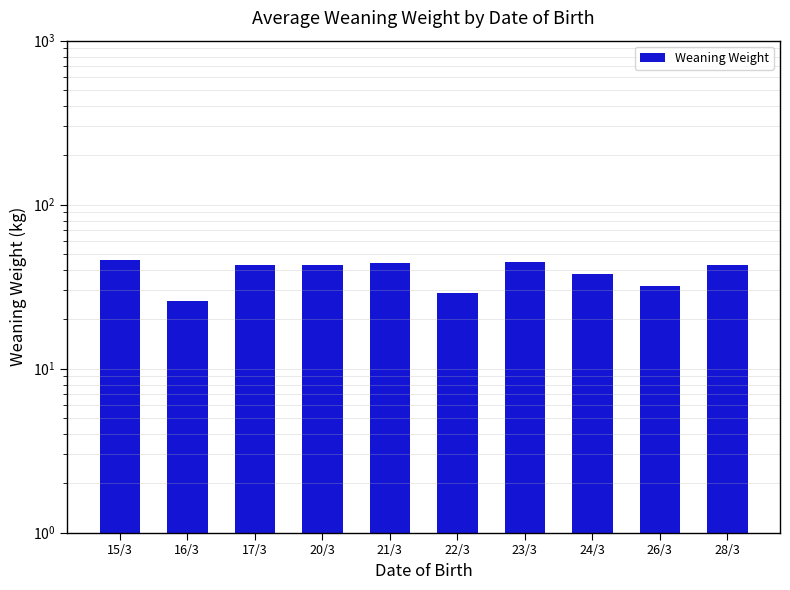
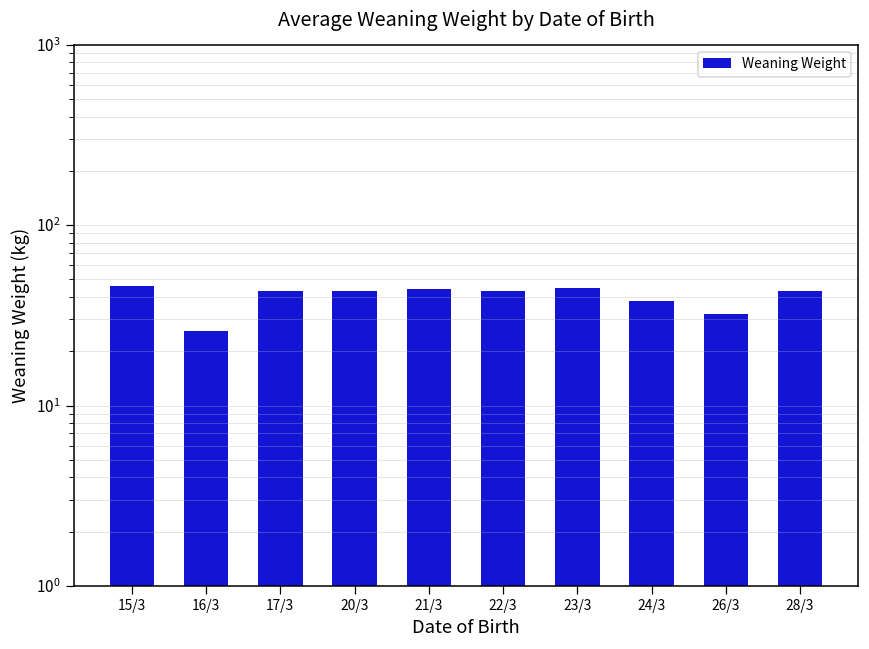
22/3: 29 -> 43
